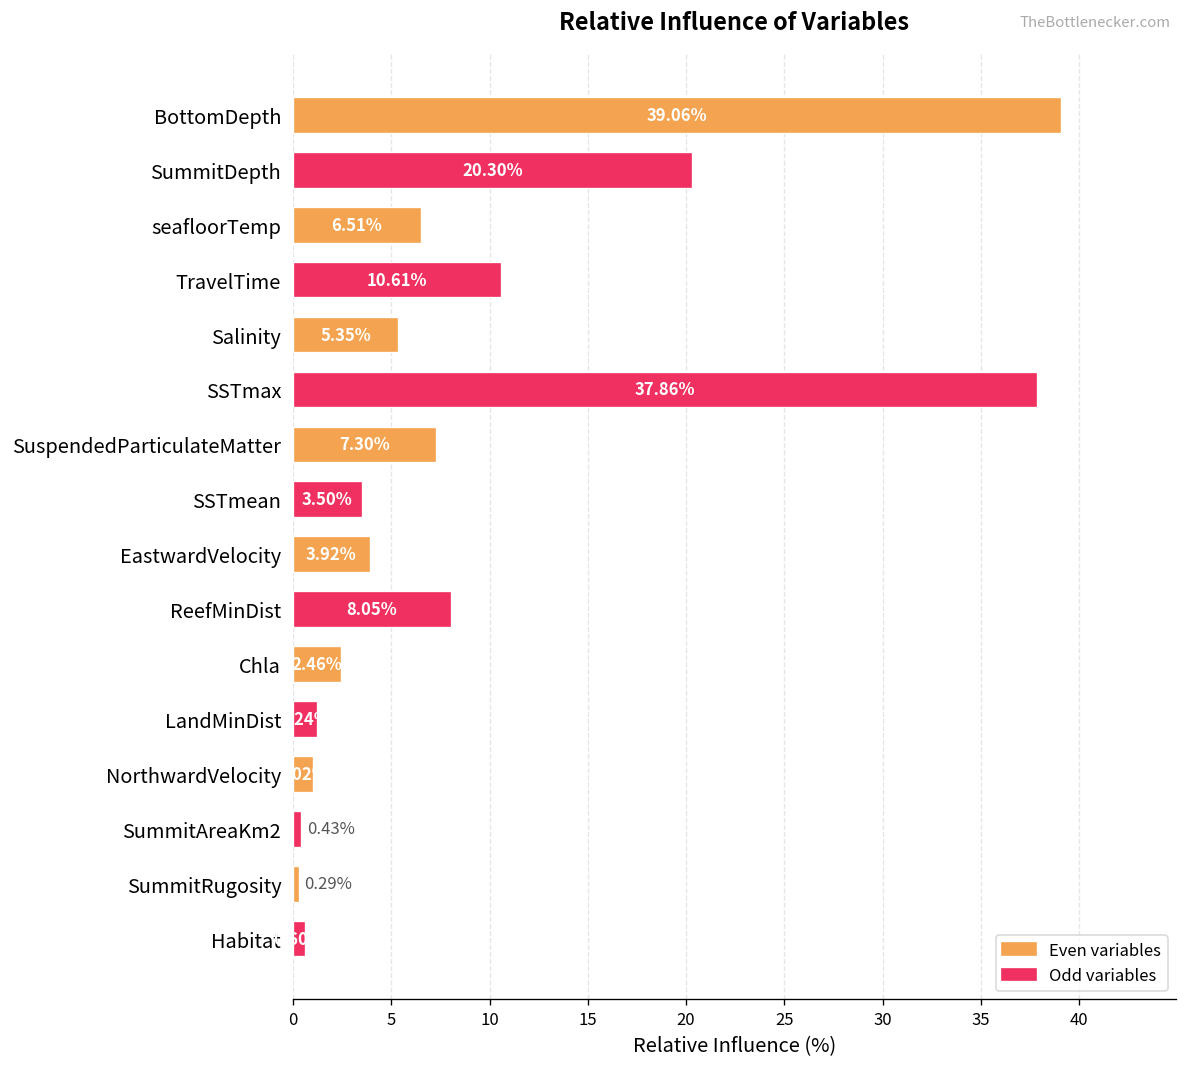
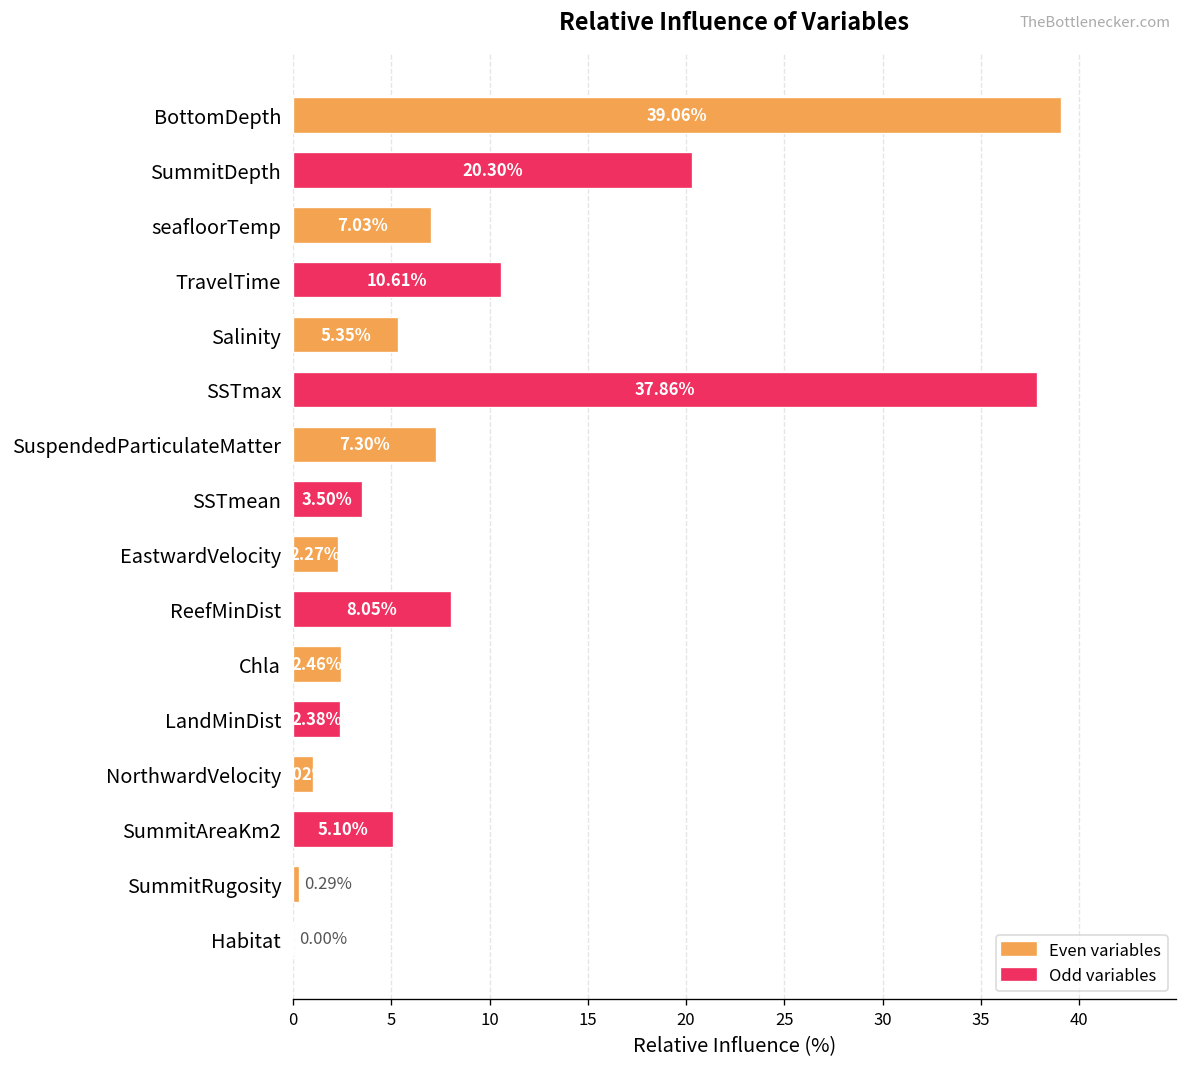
seafloorTemp: 6.51% -> 7.03%
EastwardVelocity: 3.92% -> 2.27%
LandMinDist: 1.2 -> 2.4
SummitAreaKm2: 0.43% -> 5.10%
Habitat: 0.6 -> 0.0
